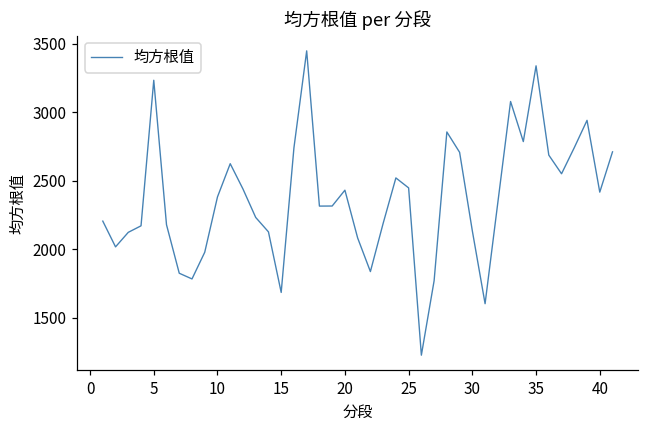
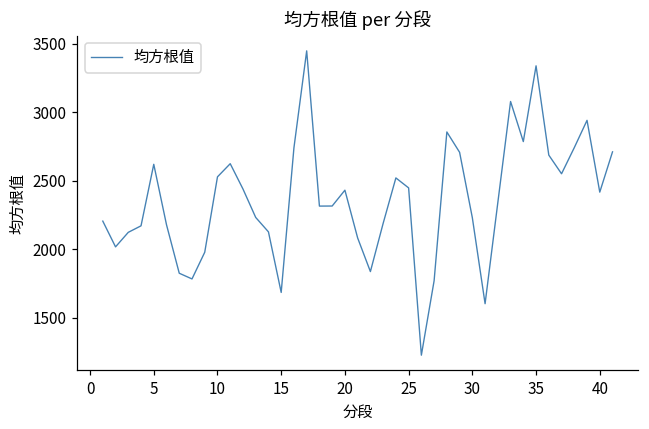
5: 3230 -> 2620
10: 2380 -> 2530
30: 2130 -> 2230
